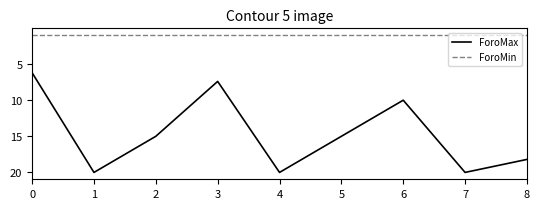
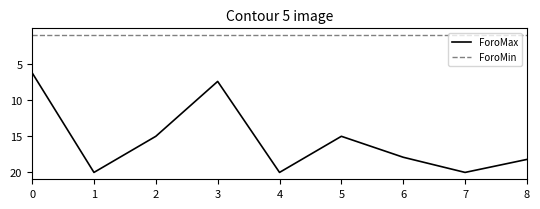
ForoMax, 6: 10 -> 18
